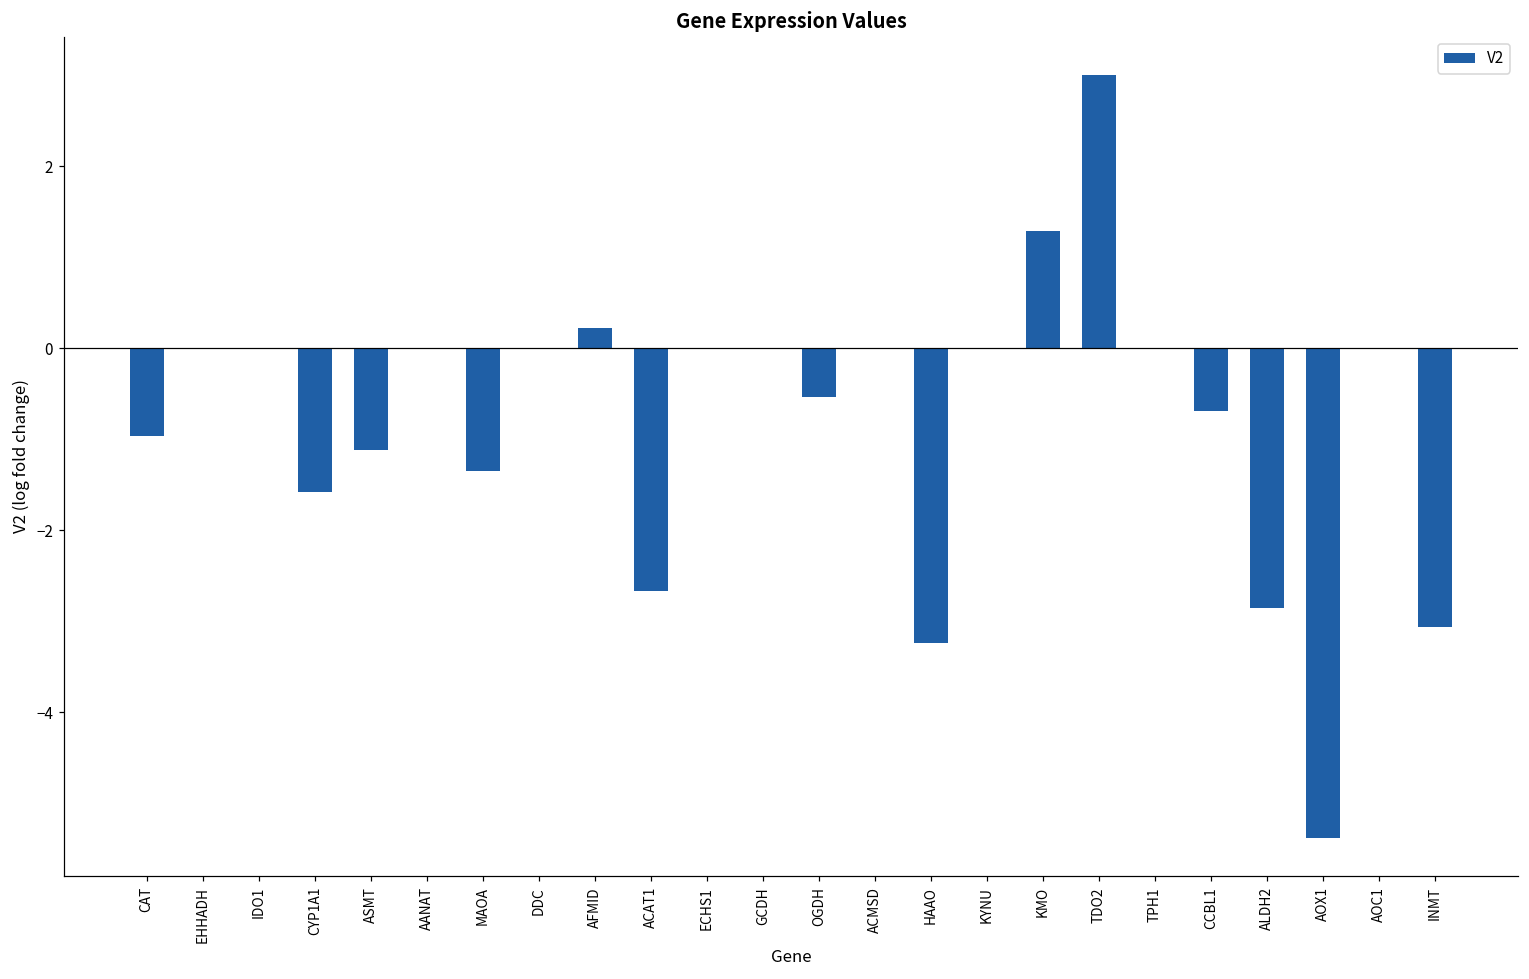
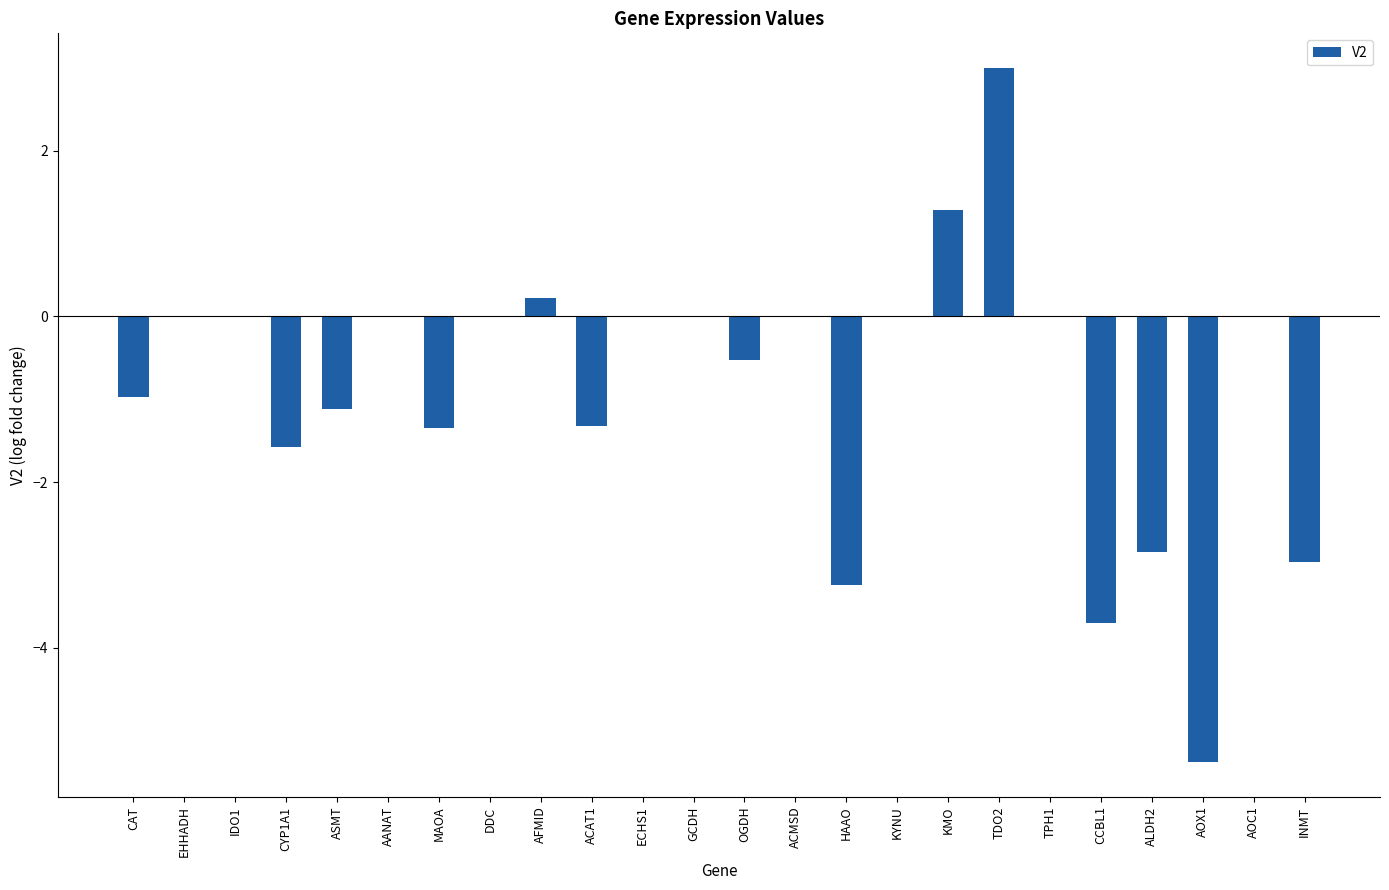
ACAT1: -2.7 -> -1.3
CCBL1: -0.7 -> -3.7
INMT: -3.1 -> -3.0
